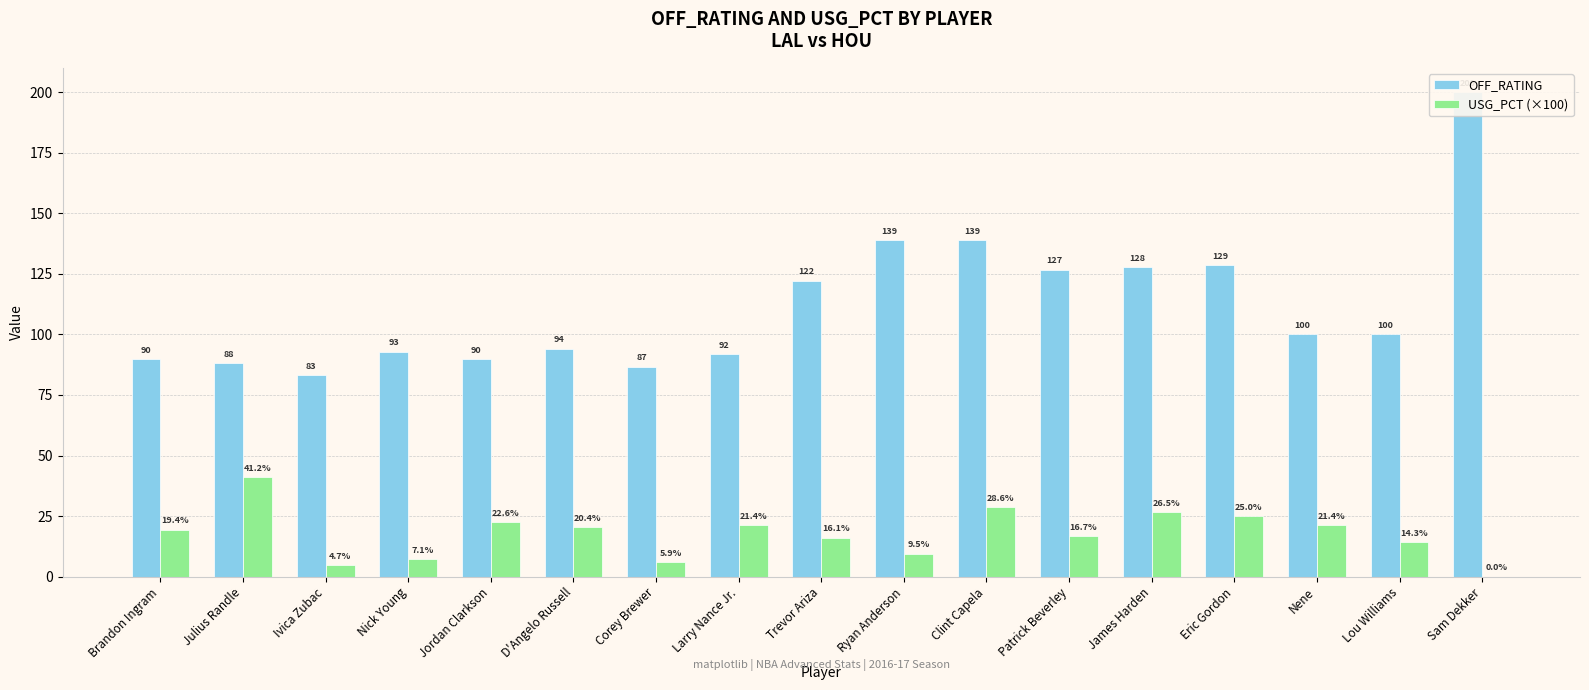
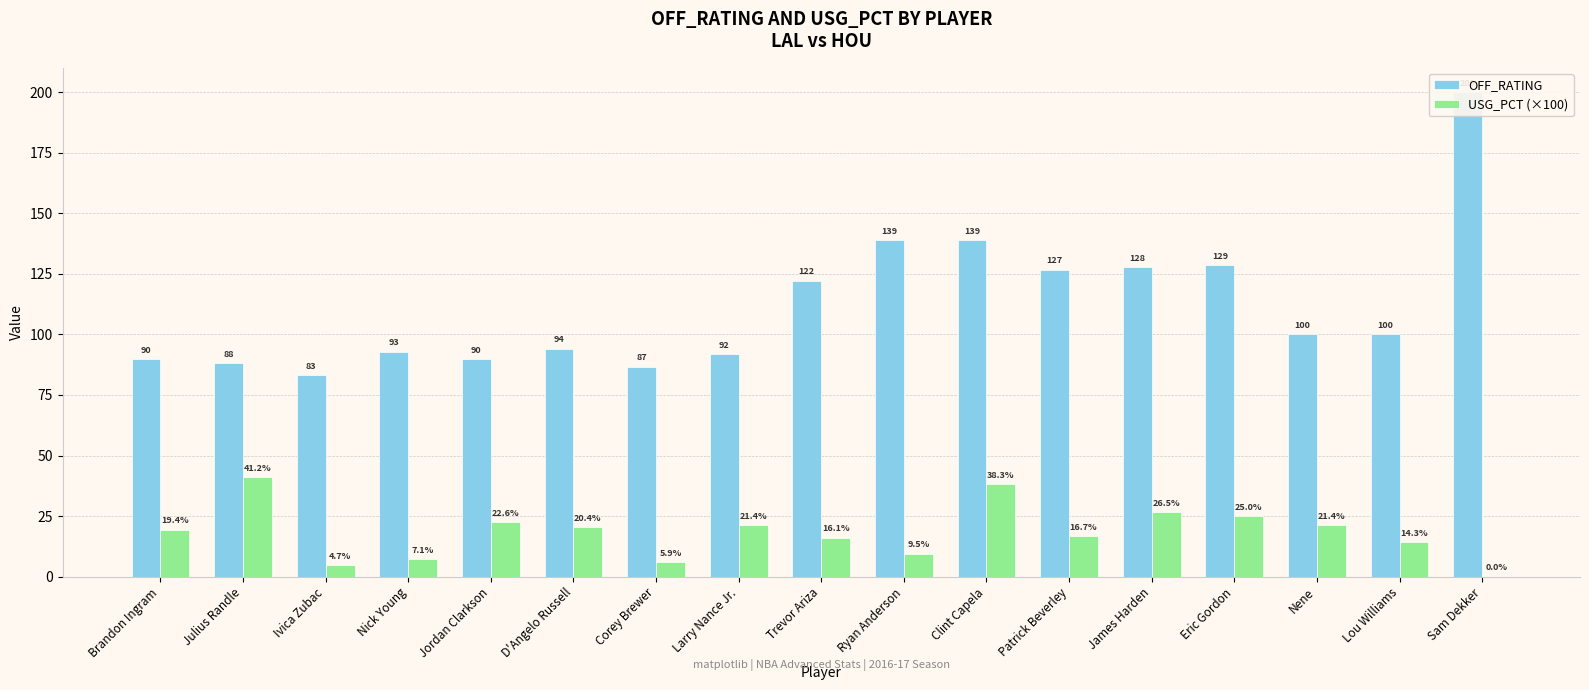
USG_PCT (×100), Clint Capela: 28.6% -> 38.3%
